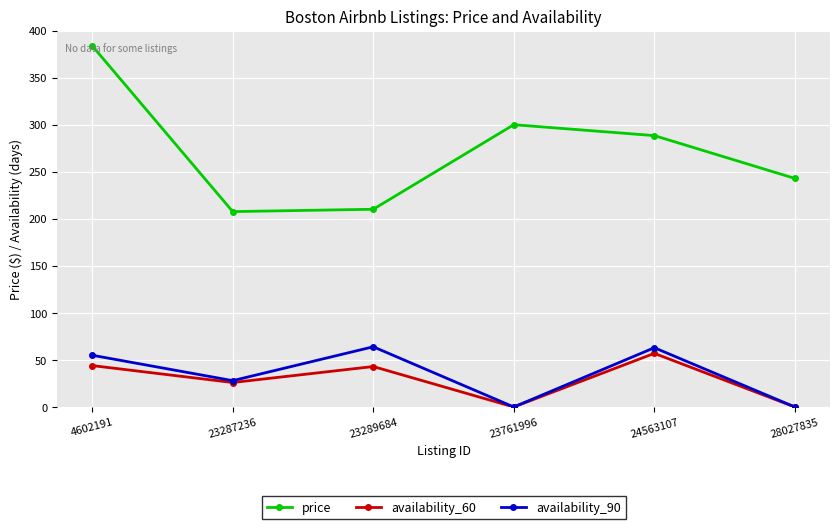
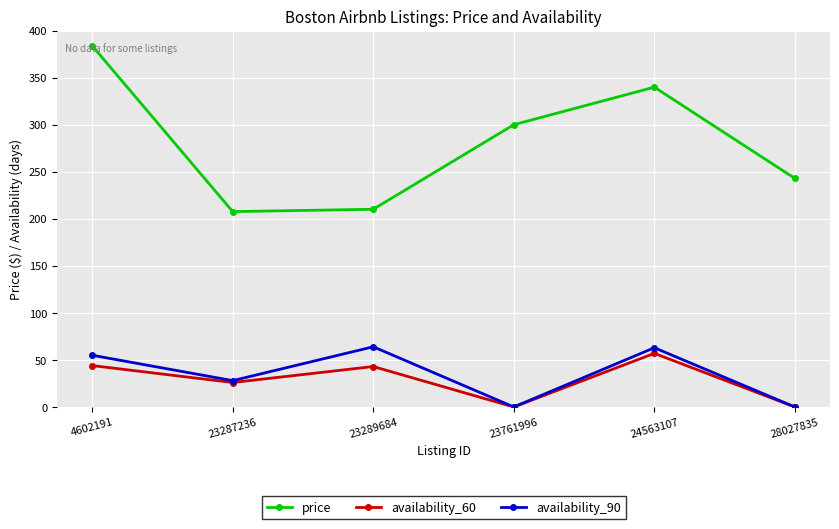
price, 24563107: 290 -> 340
